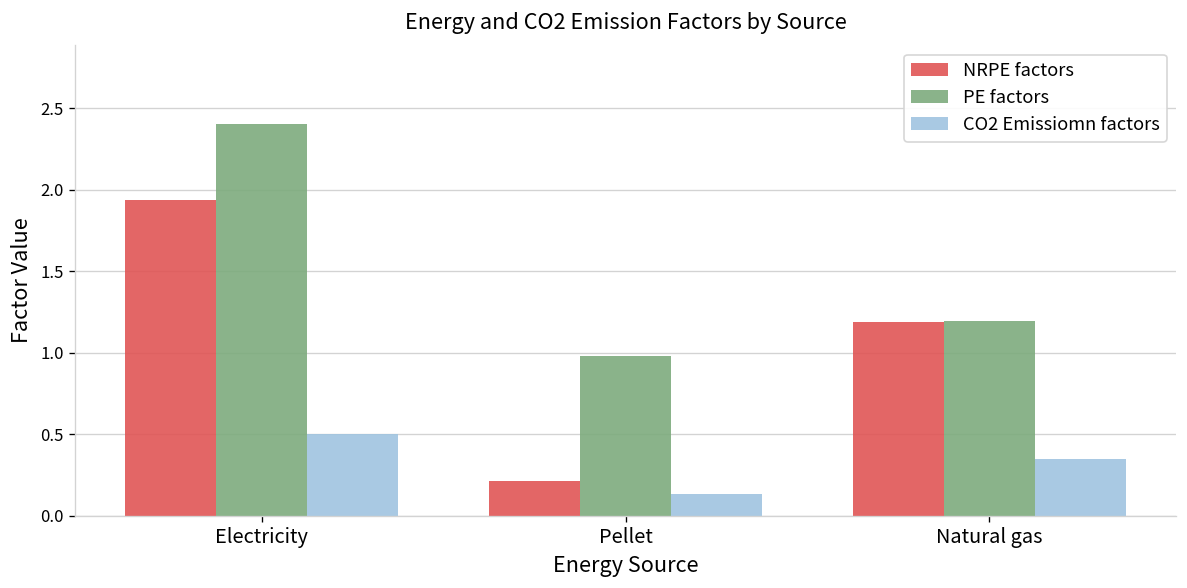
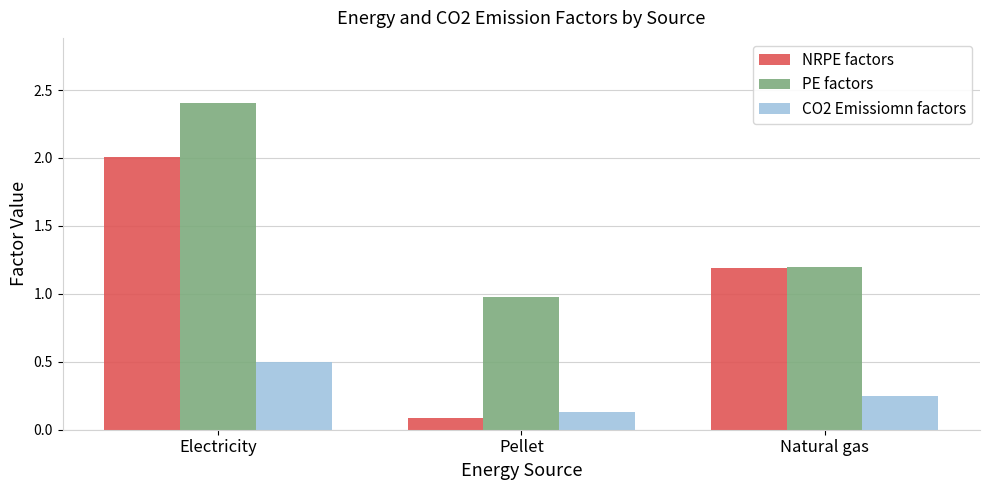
NRPE factors, Electricity: 1.93 -> 2.01
NRPE factors, Pellet: 0.21 -> 0.09
CO2 Emissiomn factors, Natural gas: 0.35 -> 0.25
